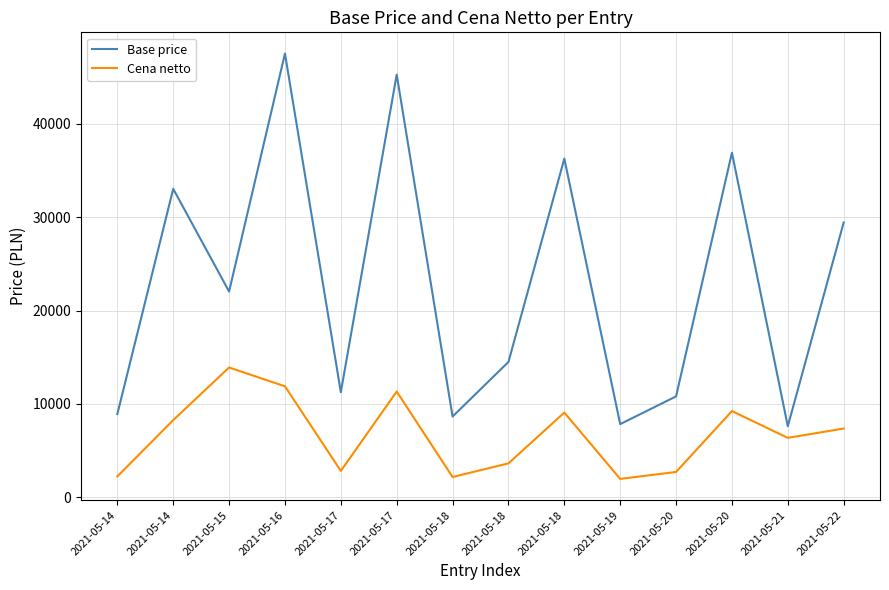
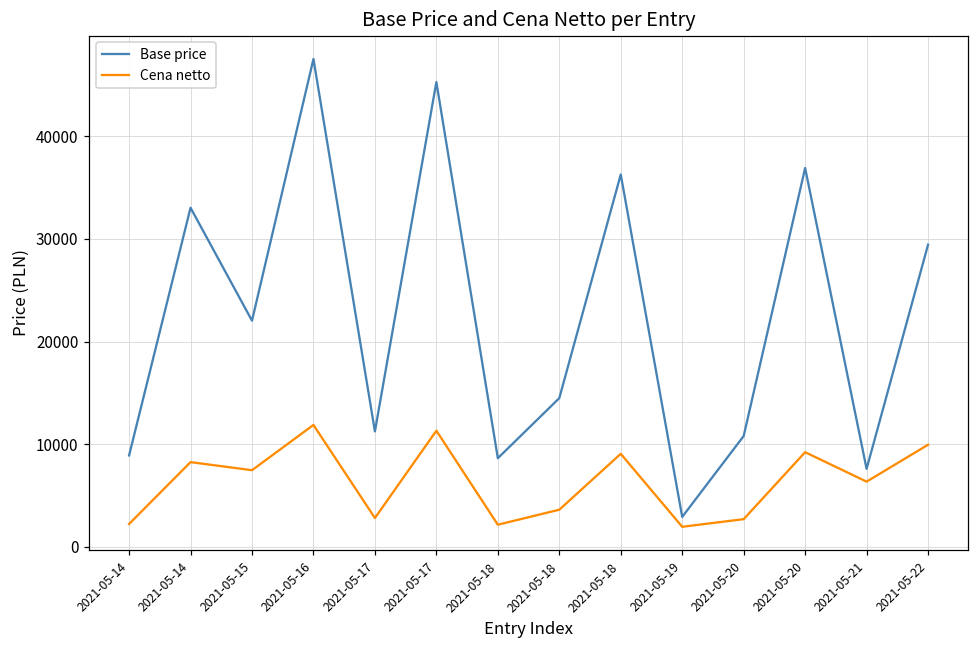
Cena netto, 2021-05-15: 14000 -> 7000
Base price, 2021-05-19: 8000 -> 3000
Cena netto, 2021-05-22: 7000 -> 10000
